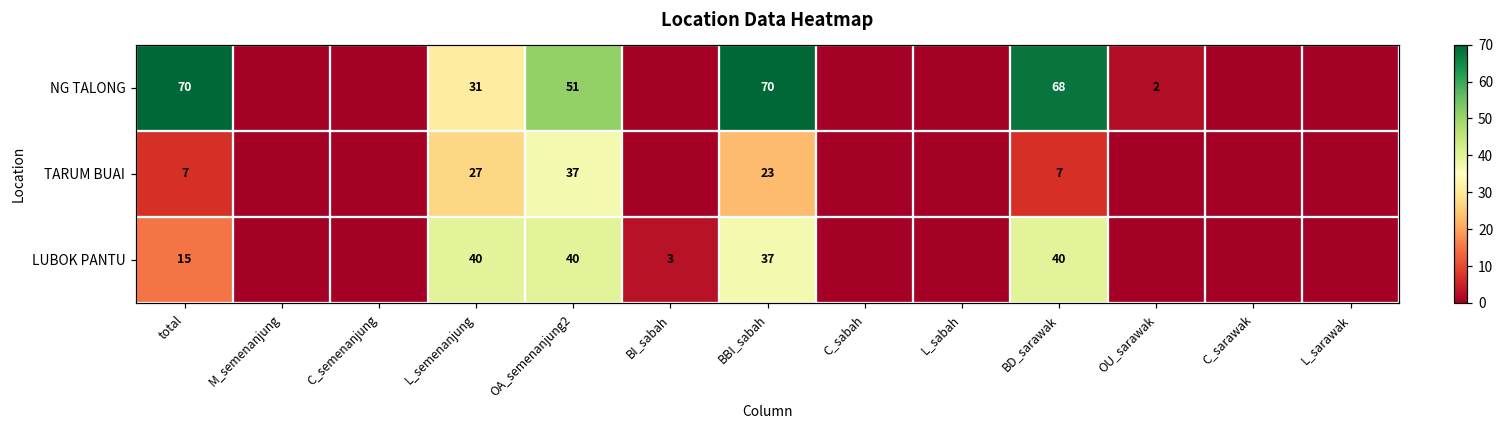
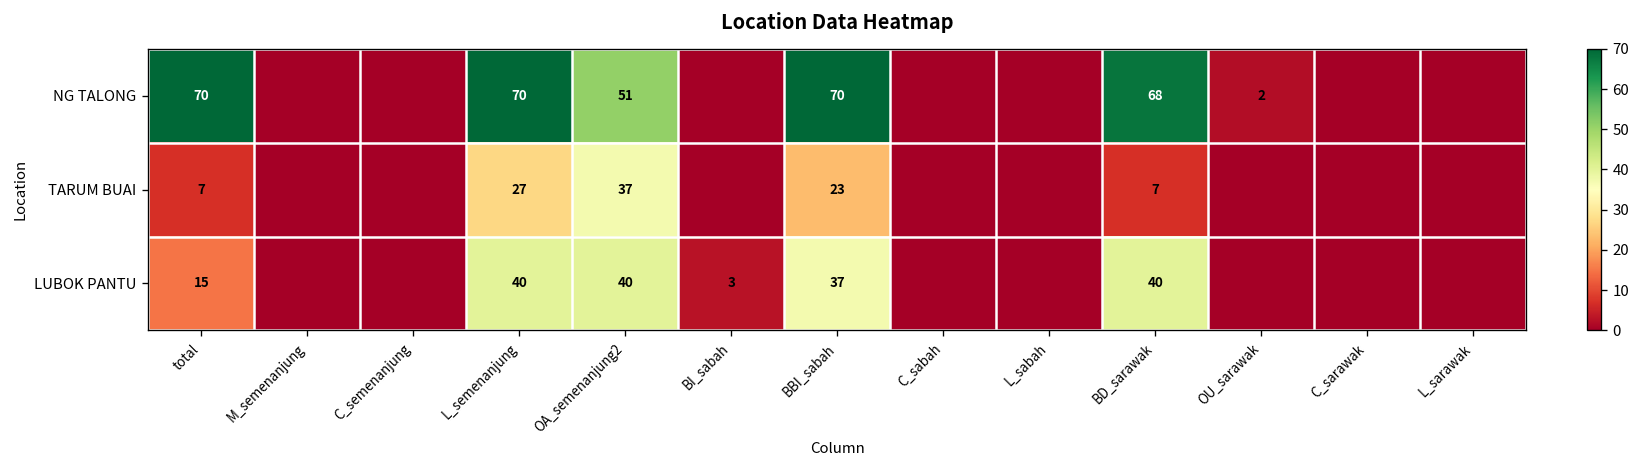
NG TALONG, L_semenanjung: 31 -> 70
